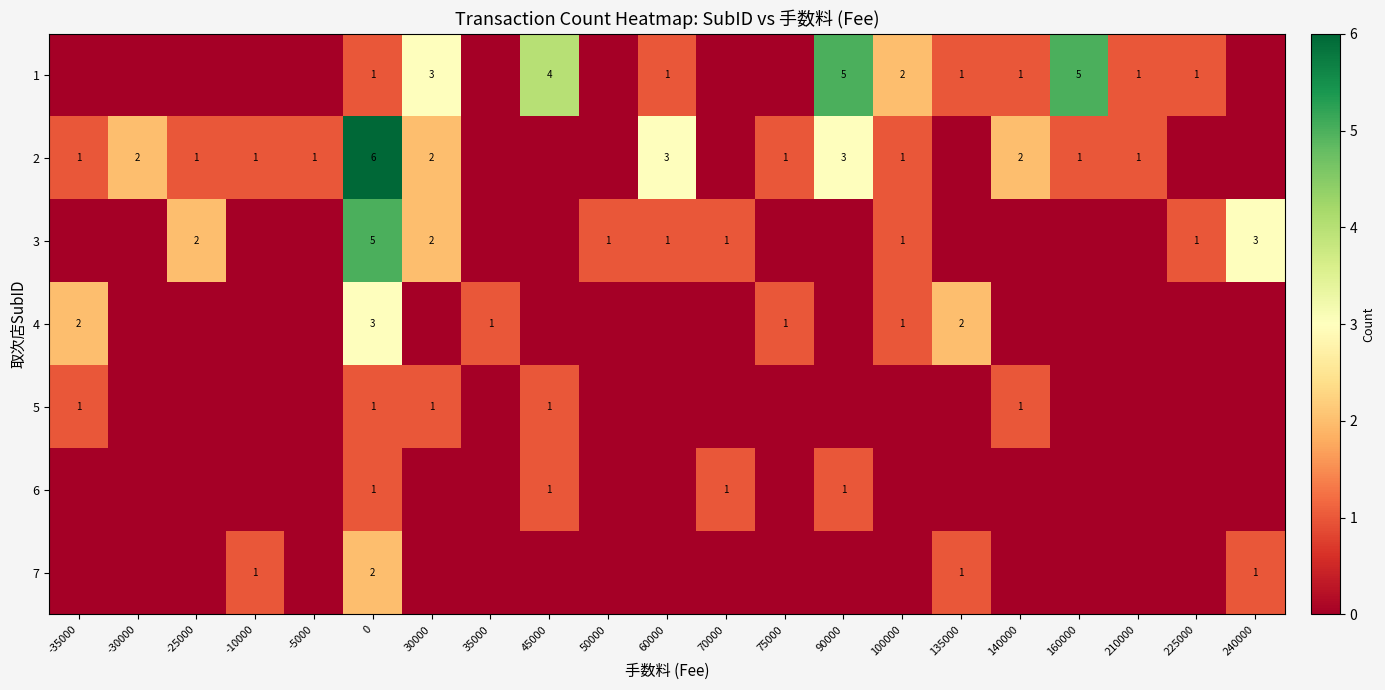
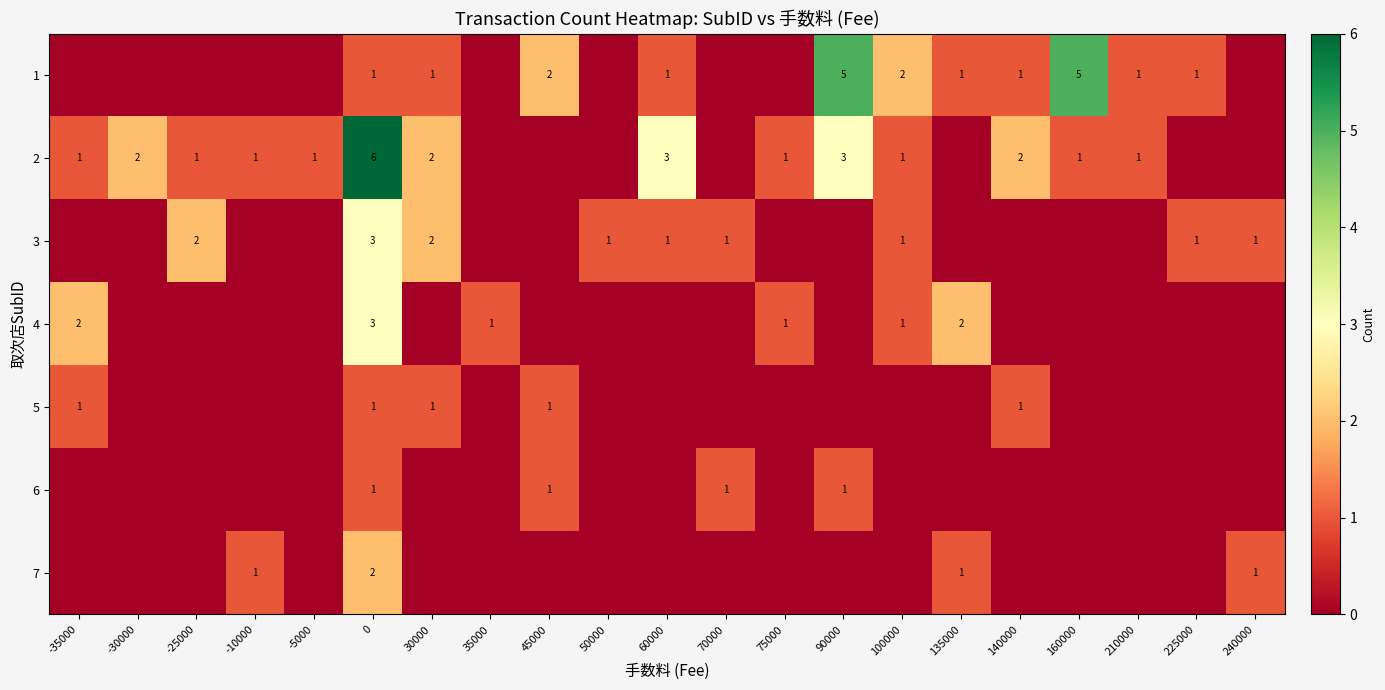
1, 30000: 3 -> 1
1, 45000: 4 -> 2
3, 0: 5 -> 3
3, 240000: 3 -> 1
